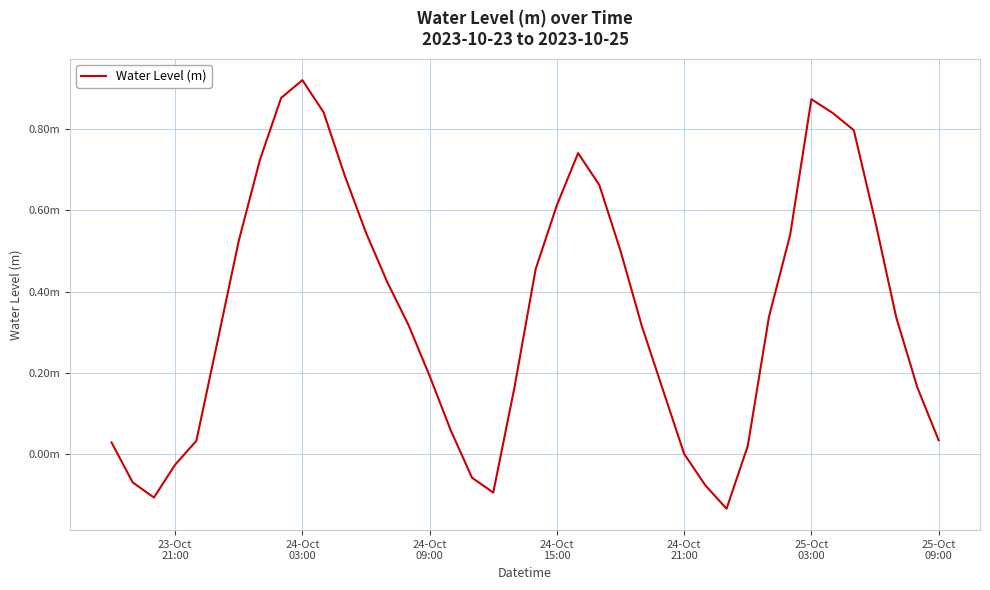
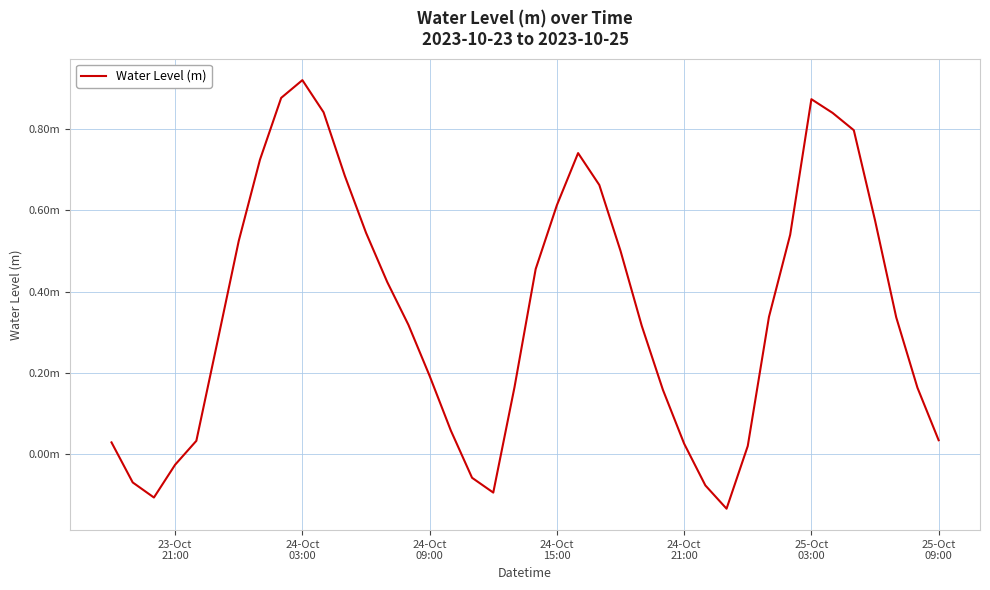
24-Oct 21:00: 0.00m -> 0.03m
